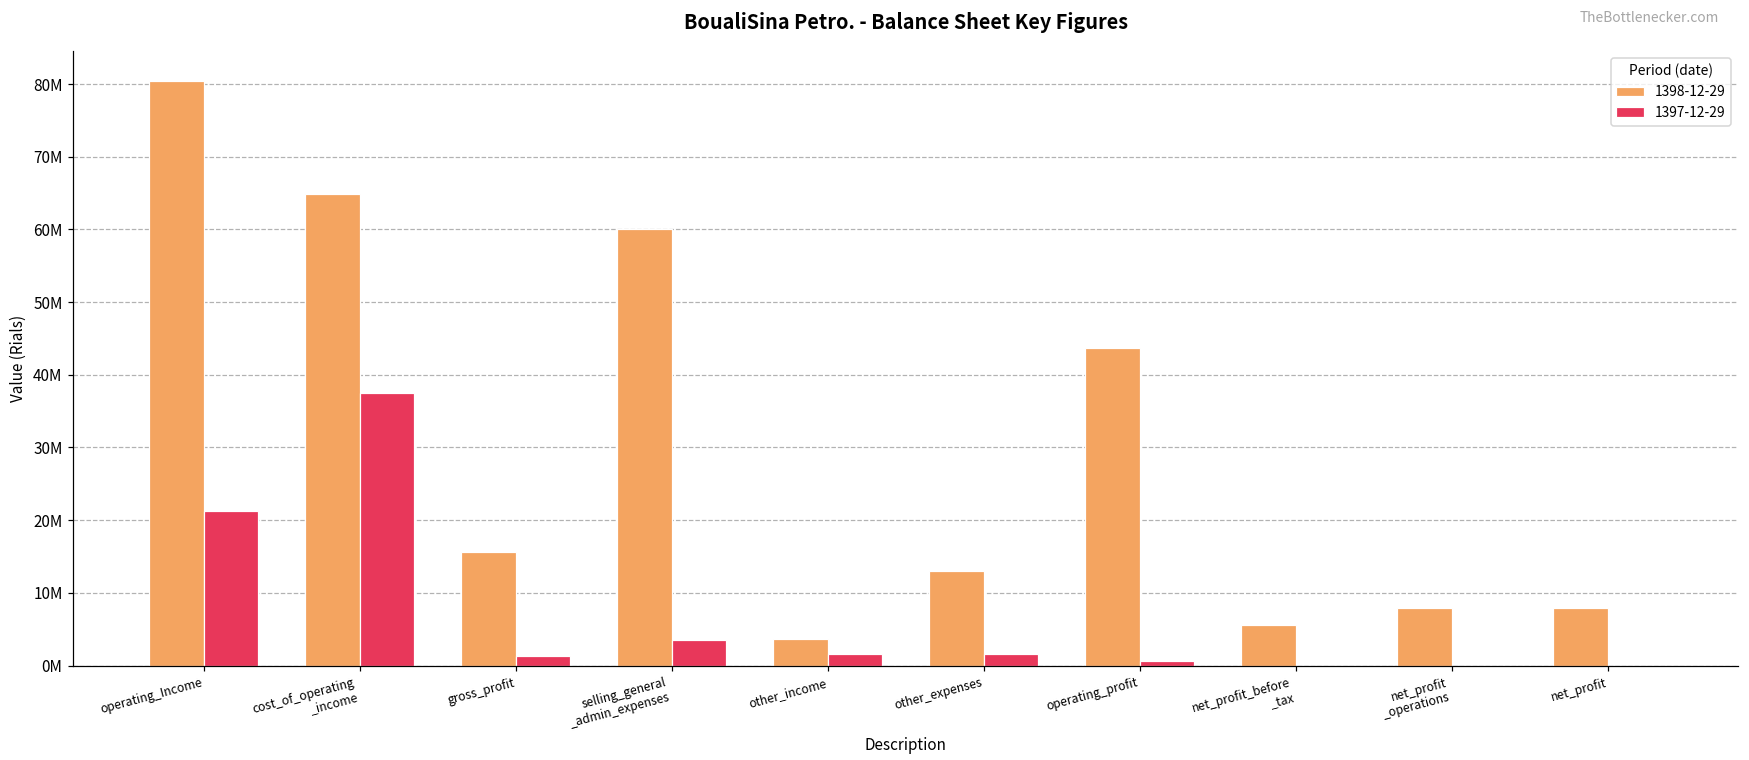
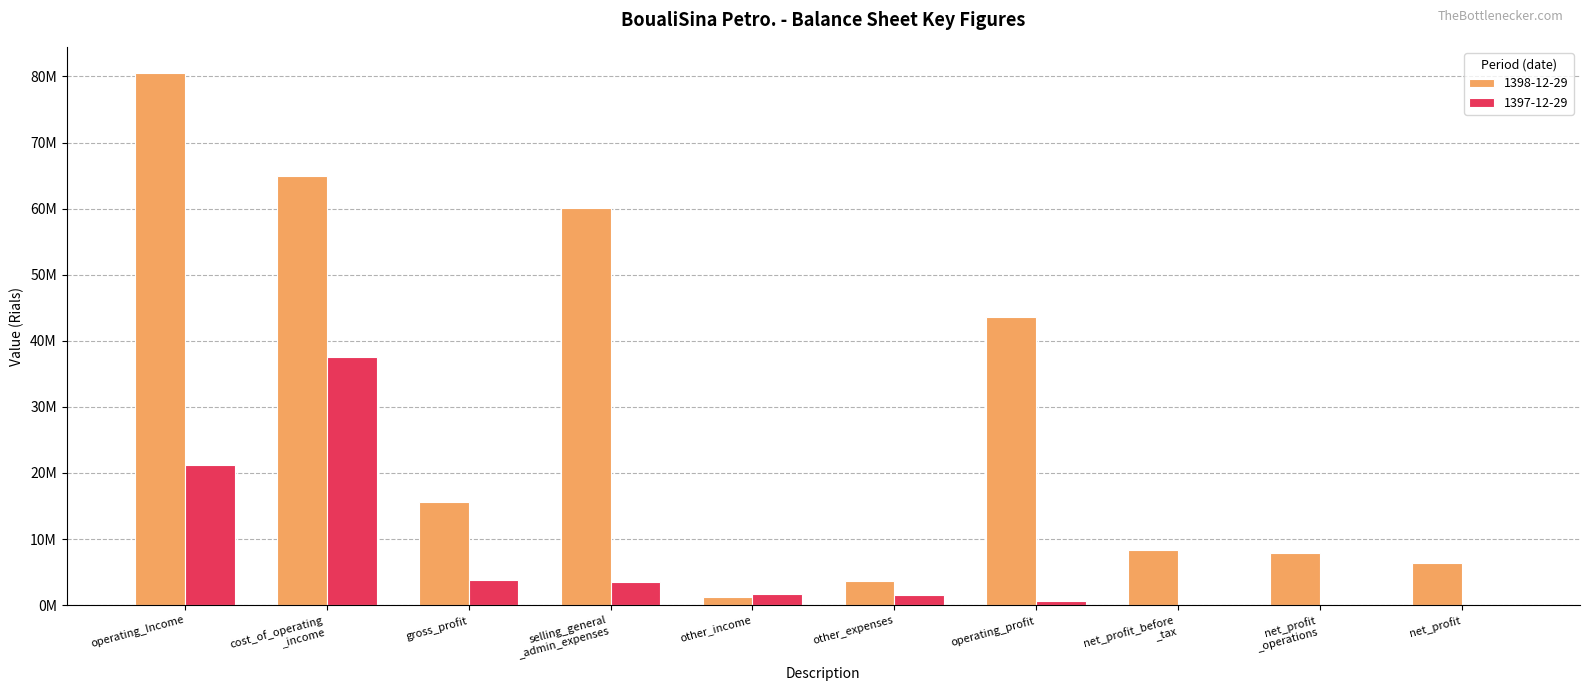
1397-12-29, gross_profit: 1000000 -> 4000000
1398-12-29, other_income: 4000000 -> 1000000
1398-12-29, other_expenses: 13000000 -> 4000000
1398-12-29, net_profit_before _tax: 6000000 -> 8000000
1398-12-29, net_profit: 8000000 -> 6000000
